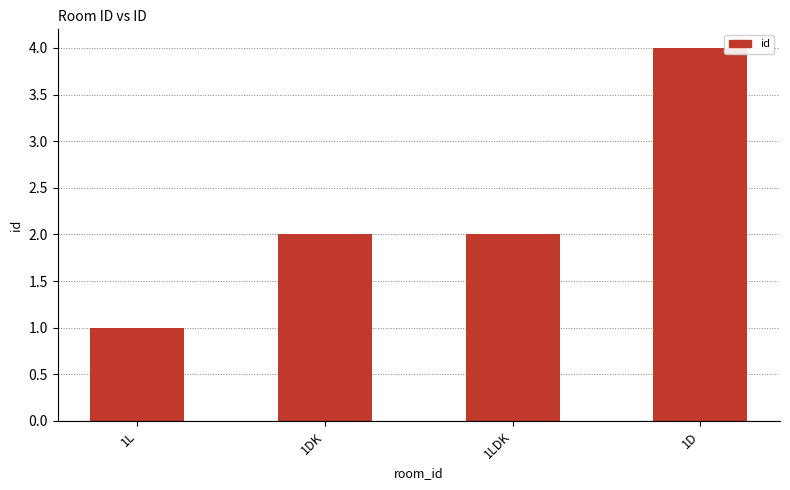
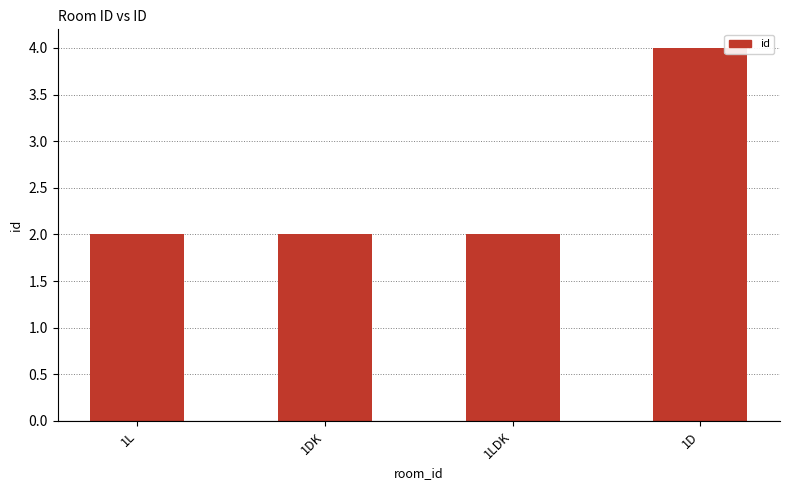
1L: 1 -> 2
